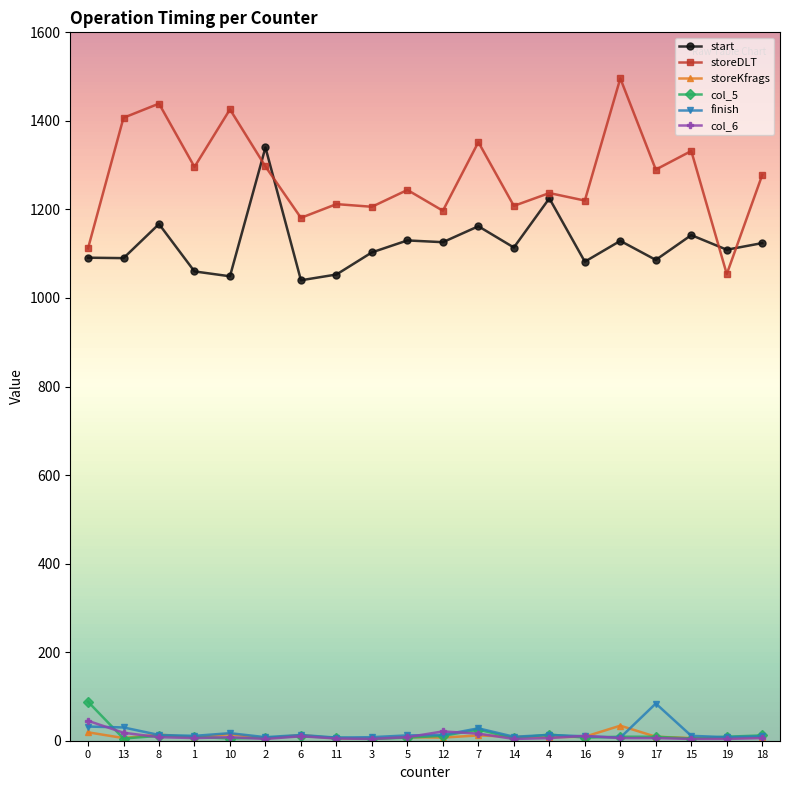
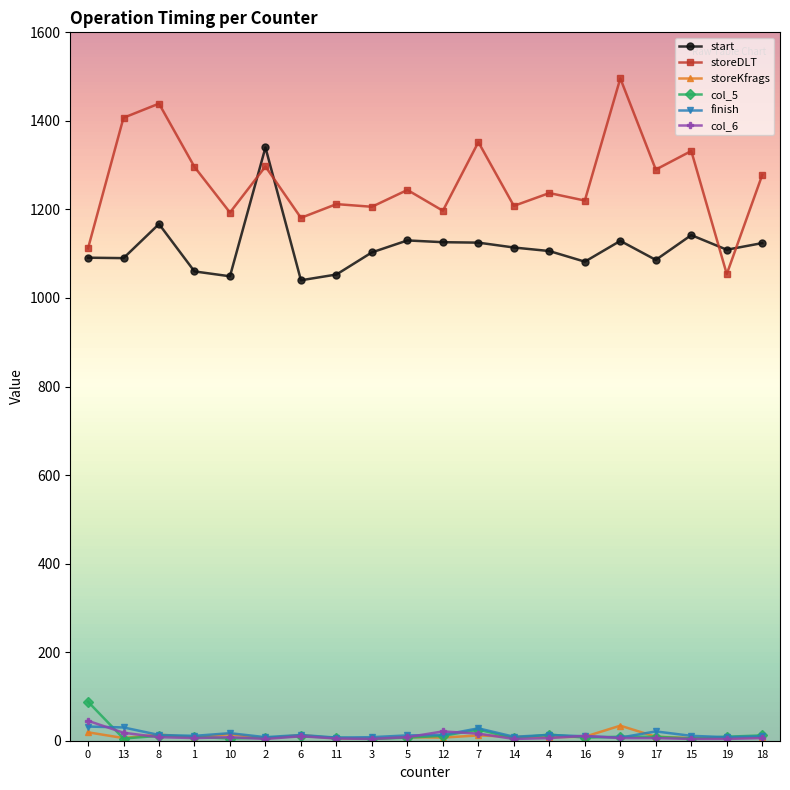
storeDLT, 10: 1430 -> 1190
start, 7: 1160 -> 1130
start, 4: 1230 -> 1110
finish, 17: 80 -> 20
